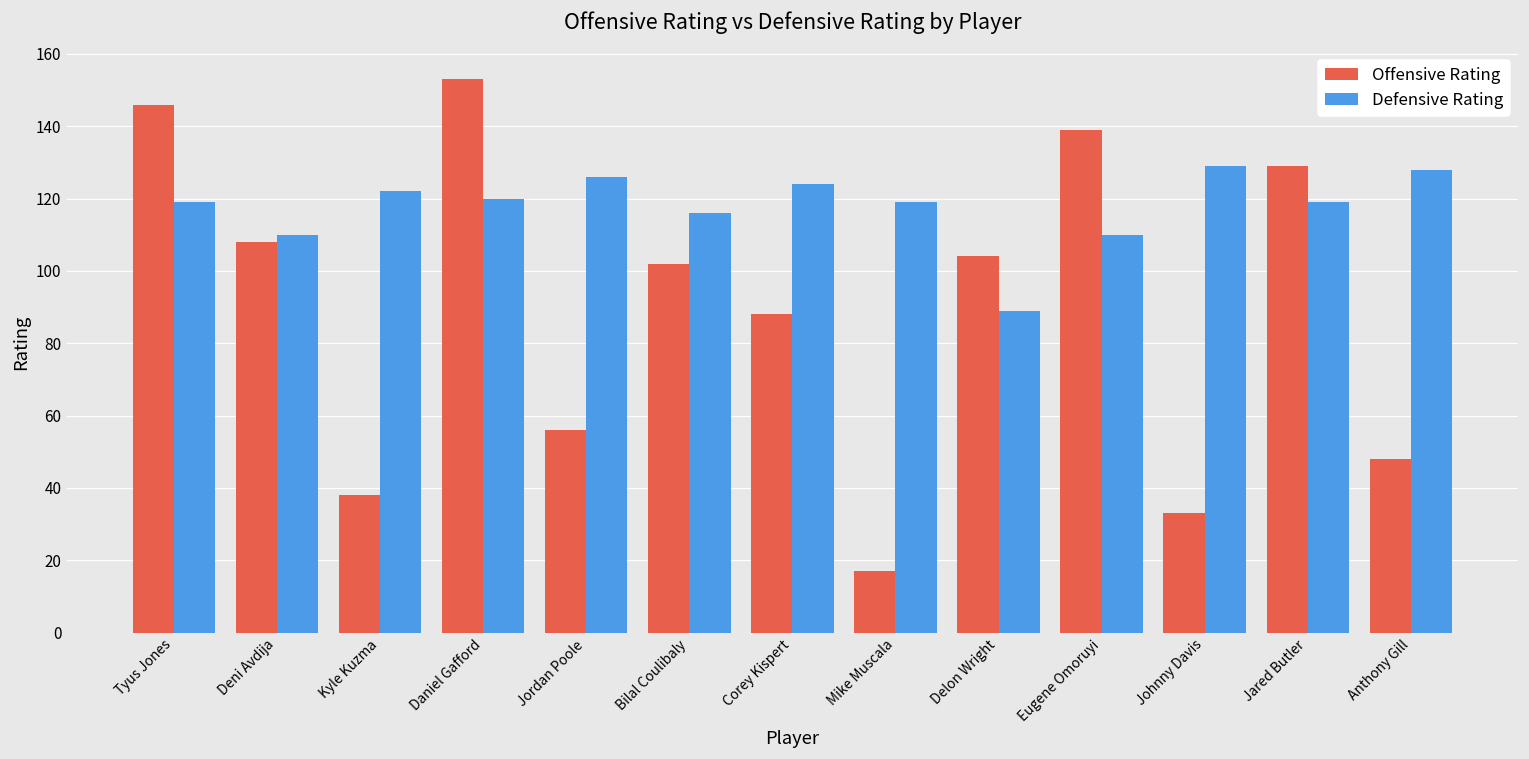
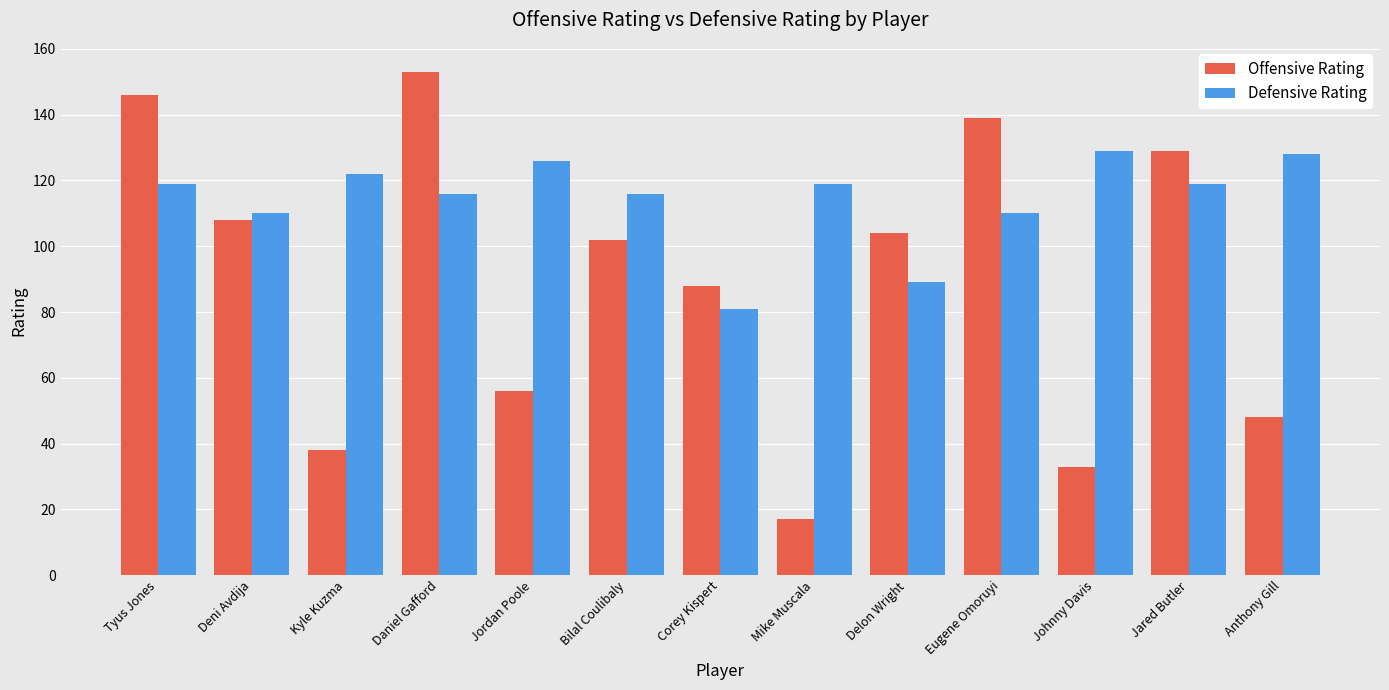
Defensive Rating, Daniel Gafford: 120 -> 116
Defensive Rating, Corey Kispert: 124 -> 81
